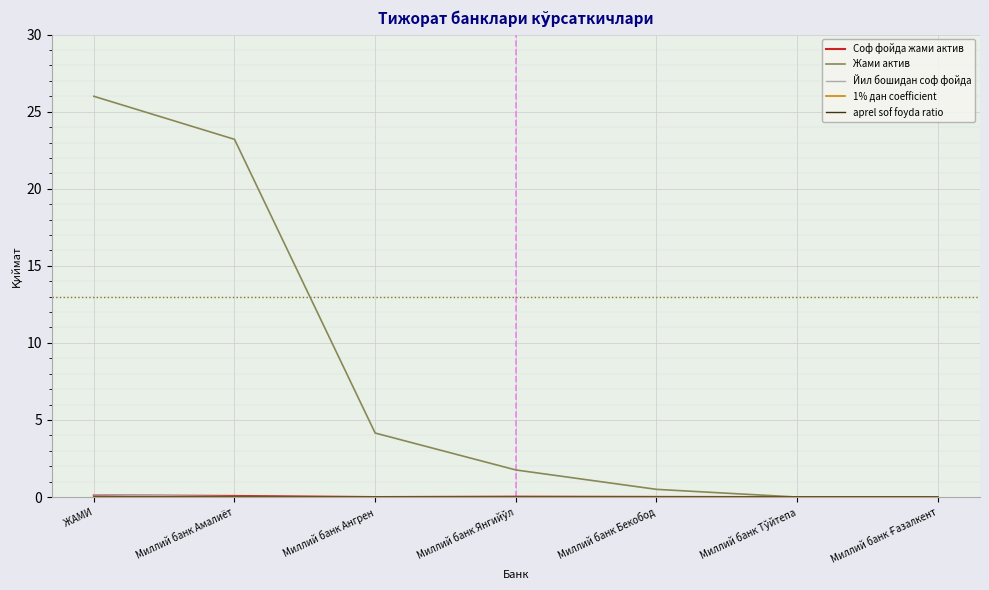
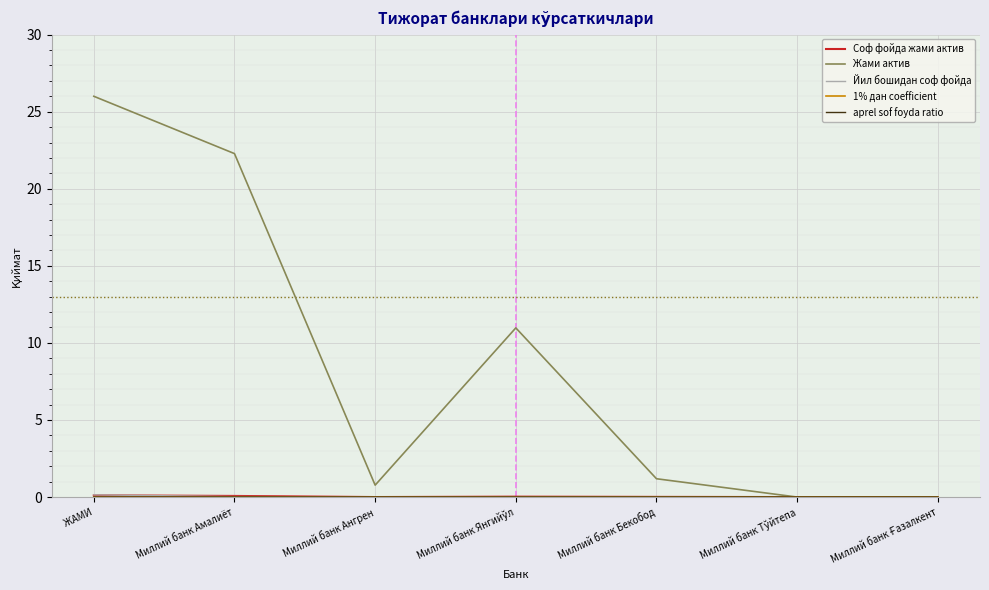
Жами актив, Миллий банк Амалиёт: 23.2 -> 22.3
Жами актив, Миллий банк Ангрен: 4.2 -> 0.8
Жами актив, Миллий банк Янгийўл: 1.8 -> 11.0
Жами актив, Миллий банк Бекобод: 0.5 -> 1.2
